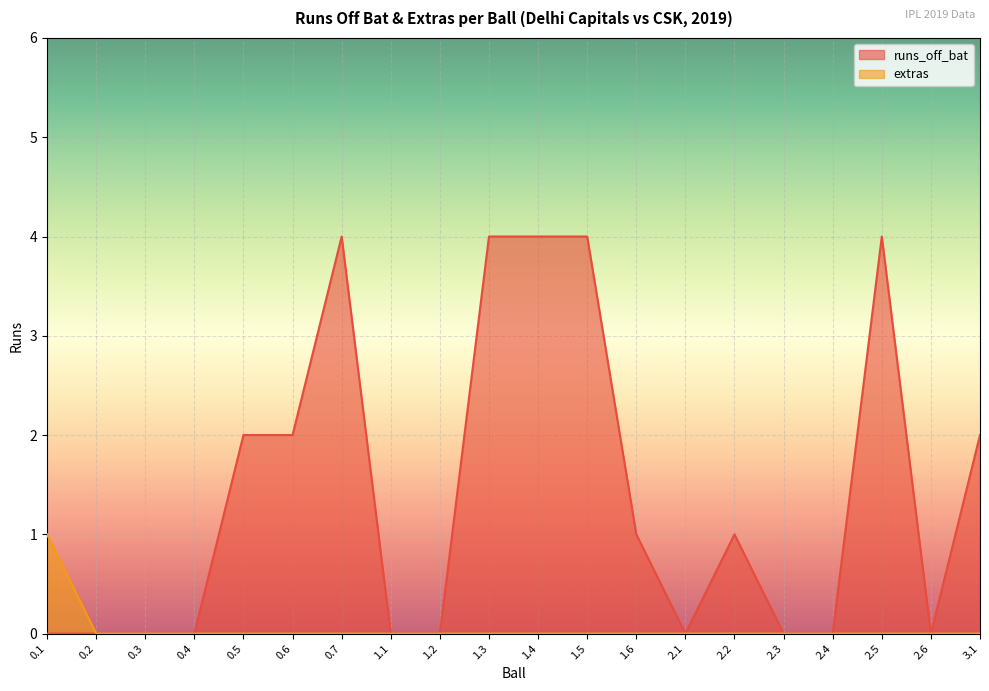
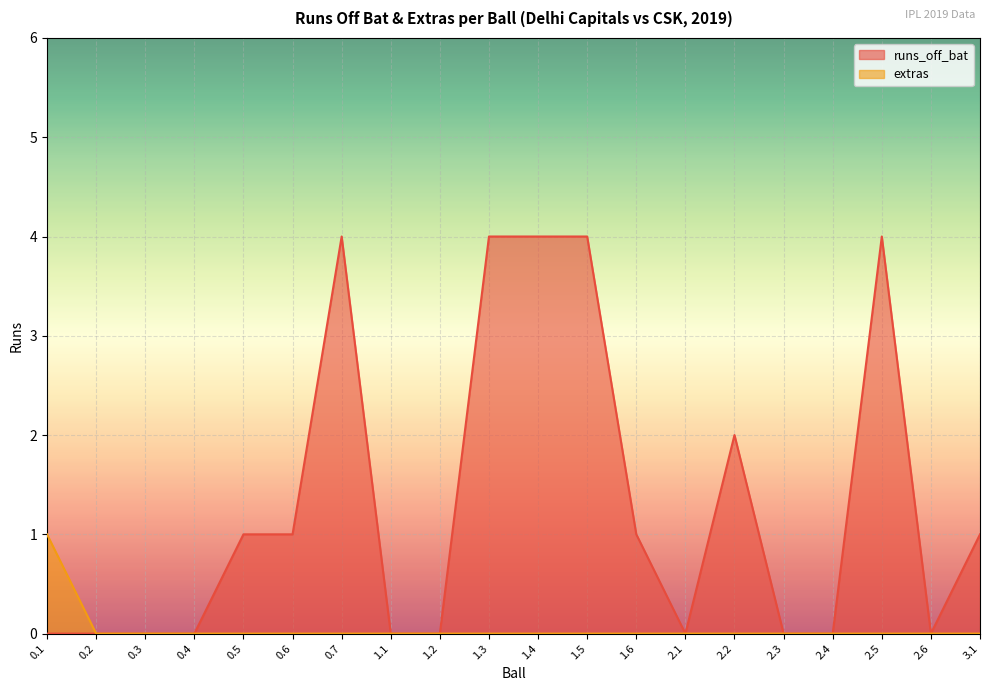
runs_off_bat, 0.5: 2 -> 1
runs_off_bat, 0.6: 2 -> 1
runs_off_bat, 2.2: 1 -> 2
runs_off_bat, 3.1: 2 -> 1
